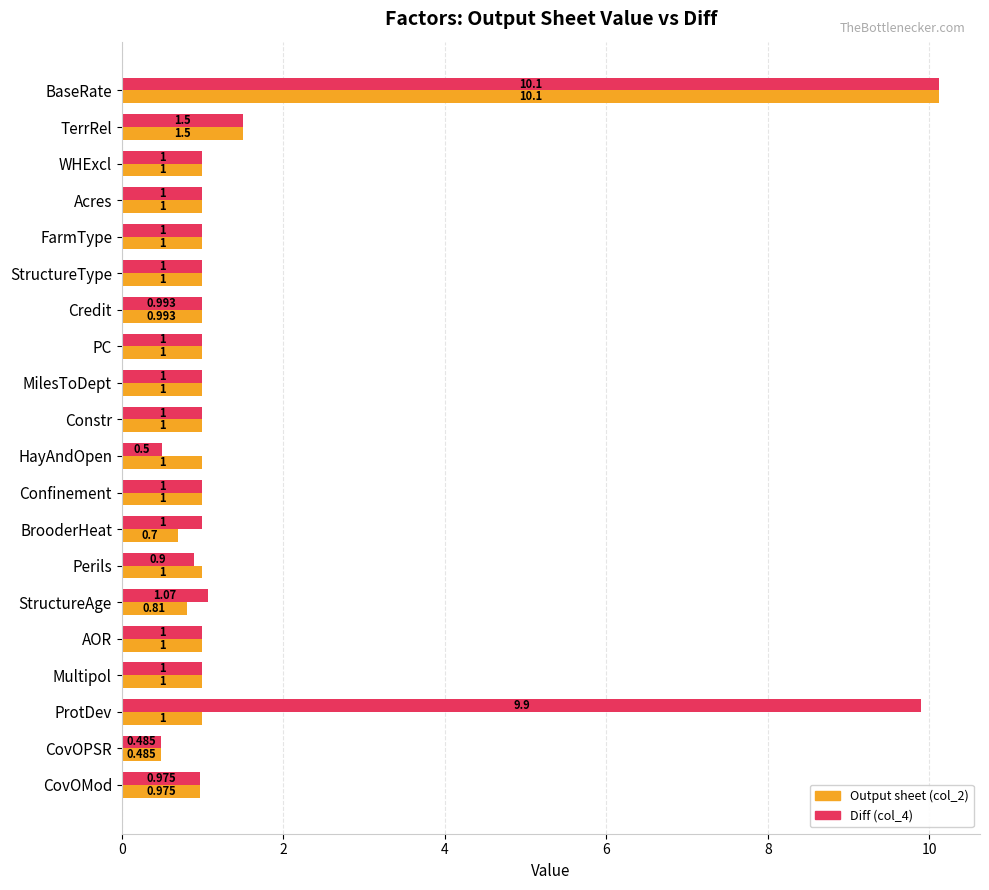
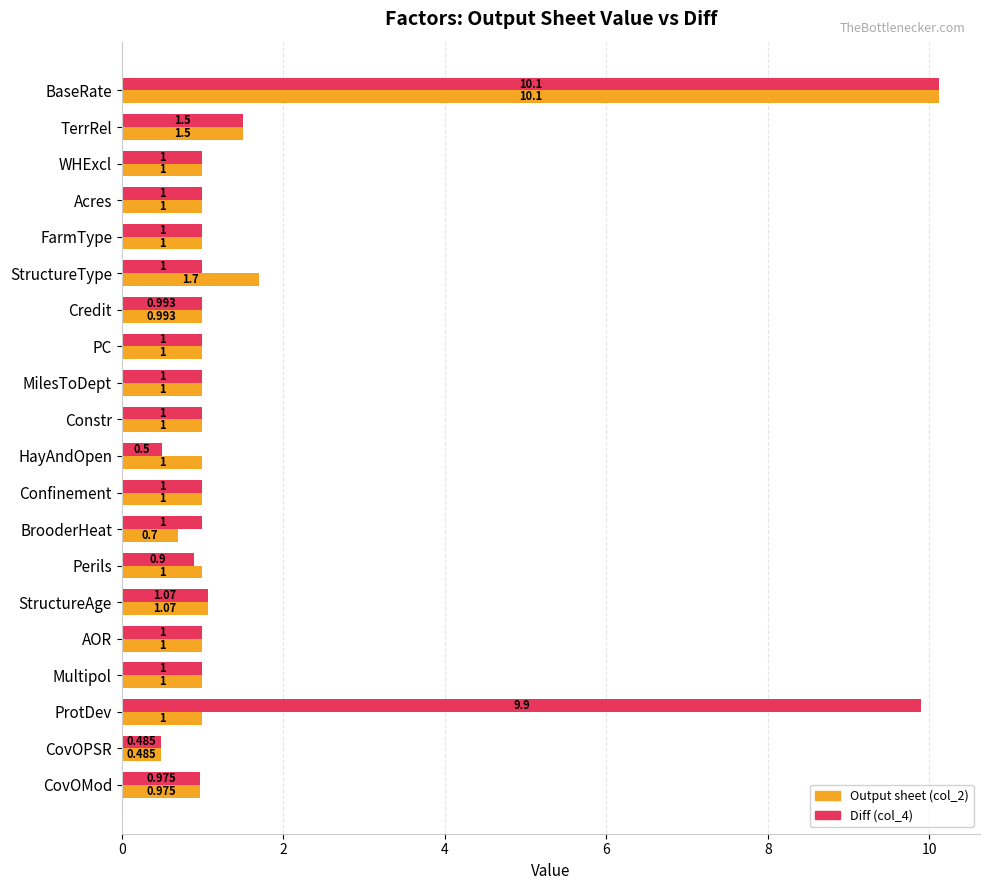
Output sheet (col_2), StructureType: 1 -> 1.7
Output sheet (col_2), StructureAge: 0.81 -> 1.07
